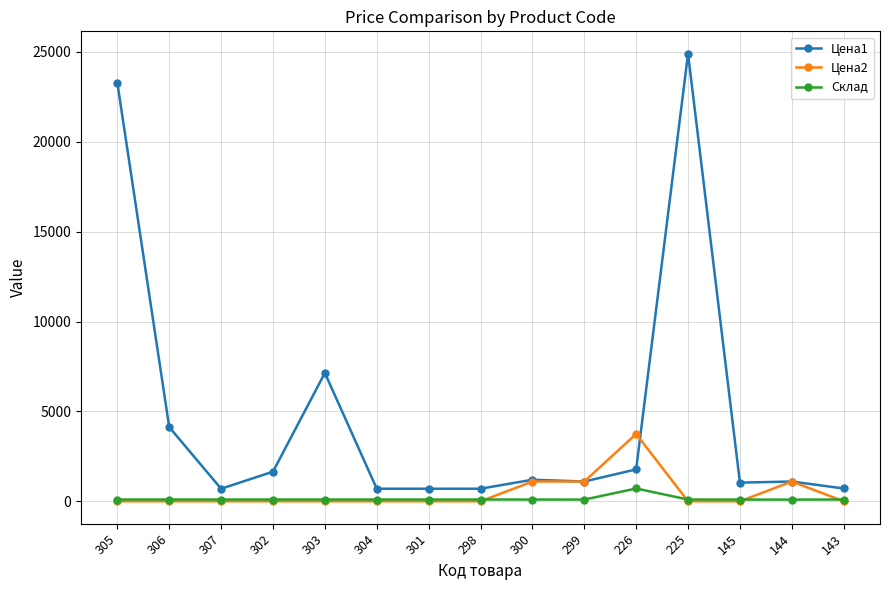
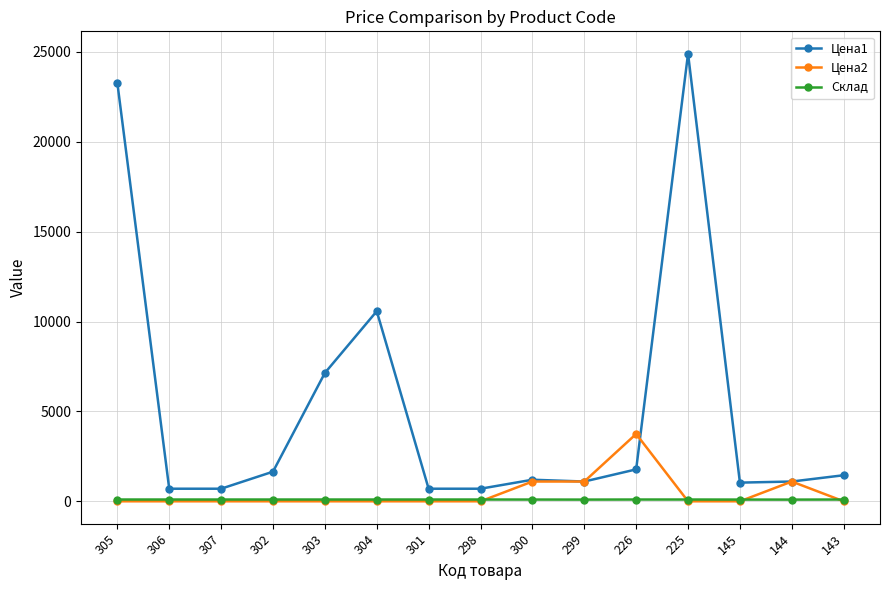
Цена1, 306: 4100 -> 700
Цена1, 304: 700 -> 10600
Склад, 226: 700 -> 100
Цена1, 143: 700 -> 1500
